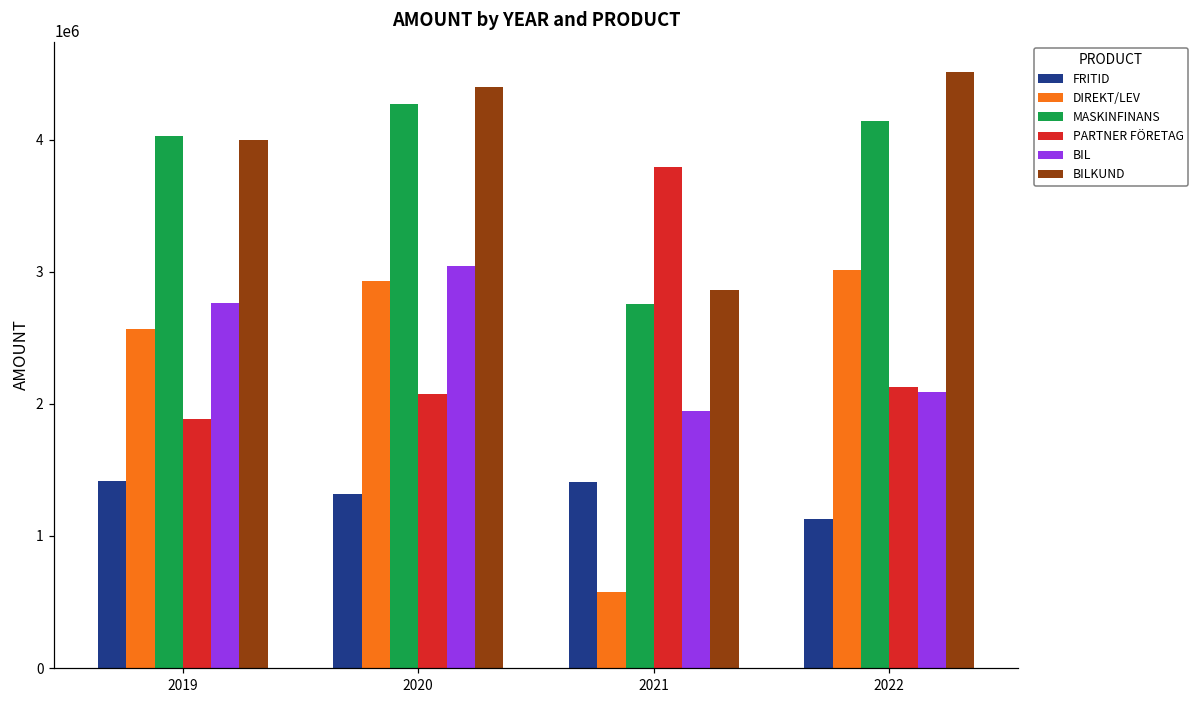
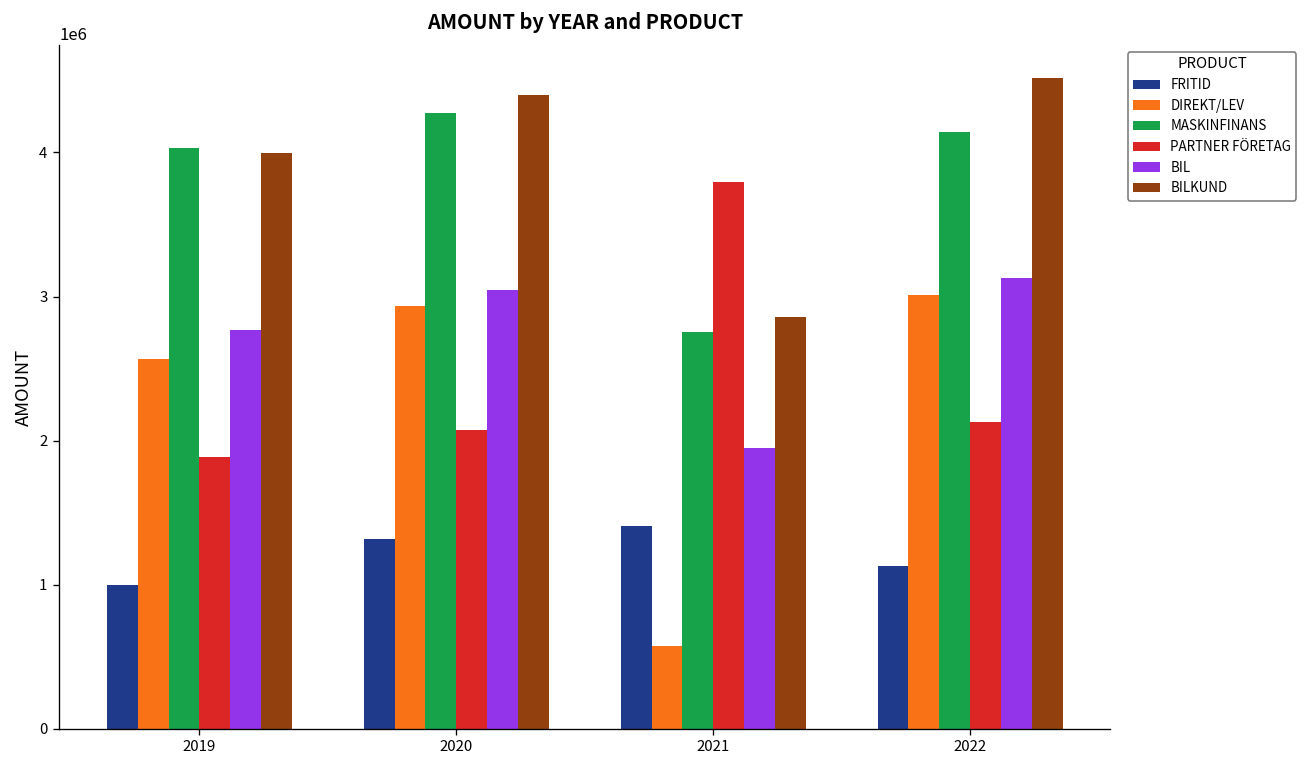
FRITID, 2019: 1410000 -> 1000000
BIL, 2022: 2090000 -> 3130000
